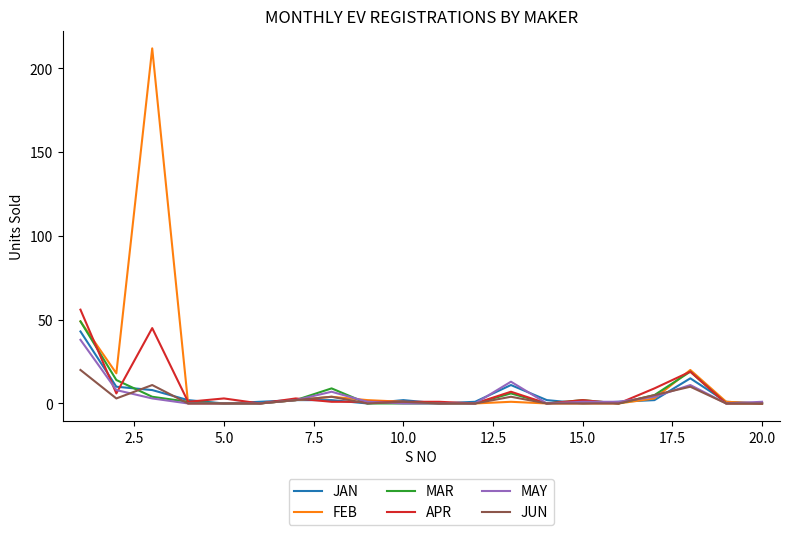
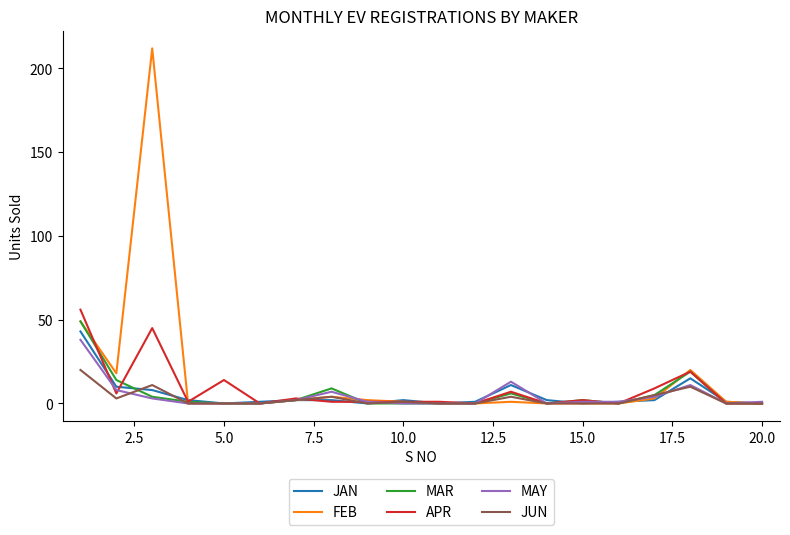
APR, 5.0: 3 -> 14
